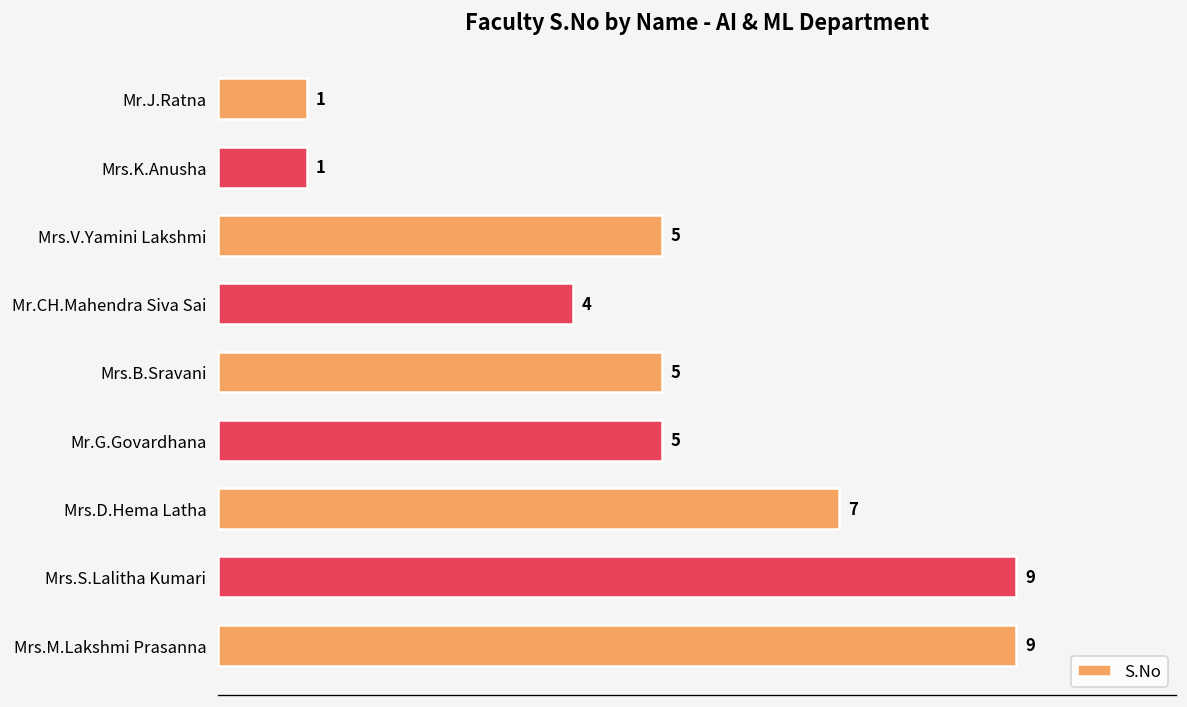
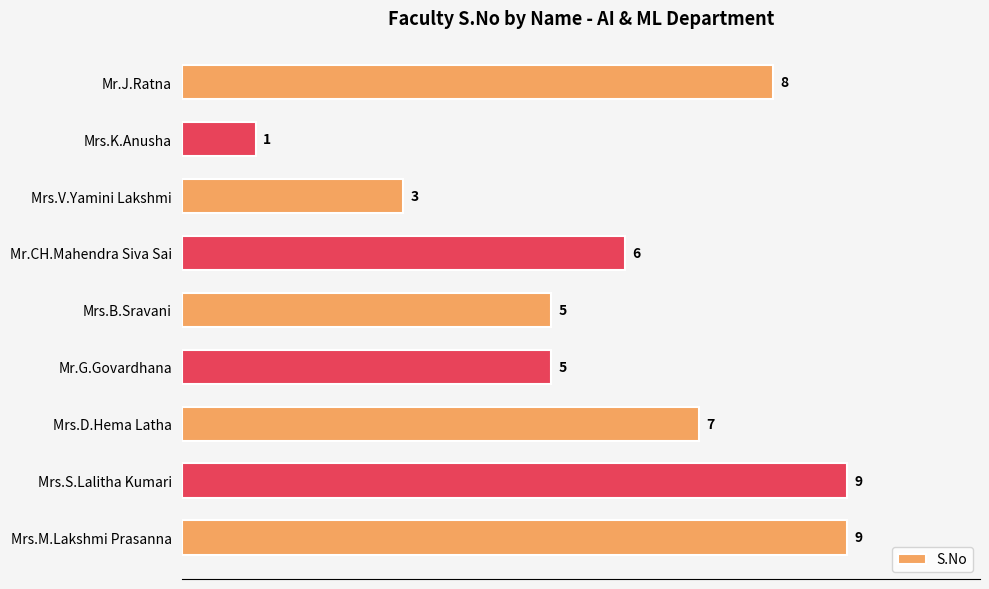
Mr.J.Ratna: 1 -> 8
Mrs.V.Yamini Lakshmi: 5 -> 3
Mr.CH.Mahendra Siva Sai: 4 -> 6
